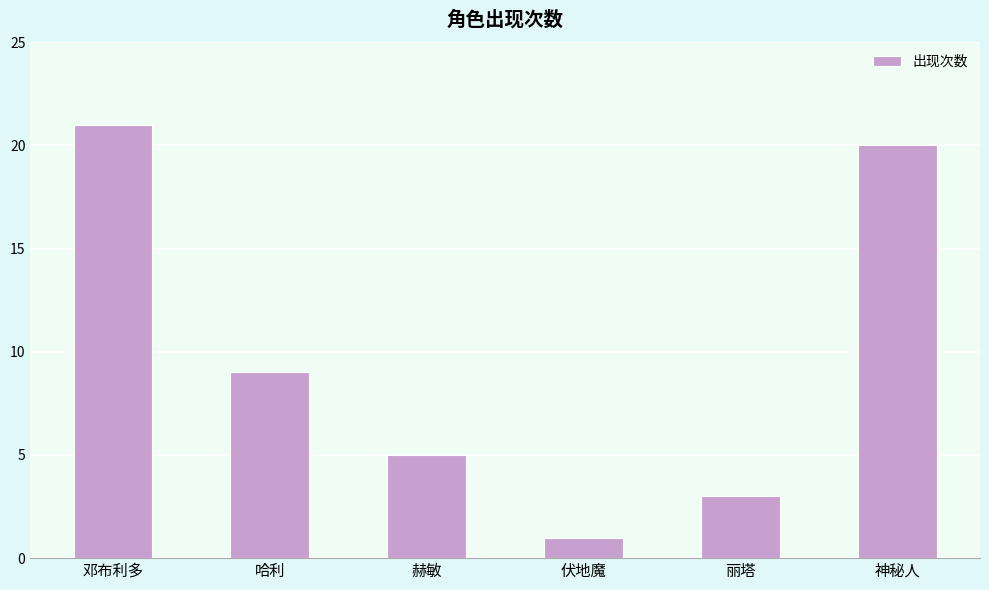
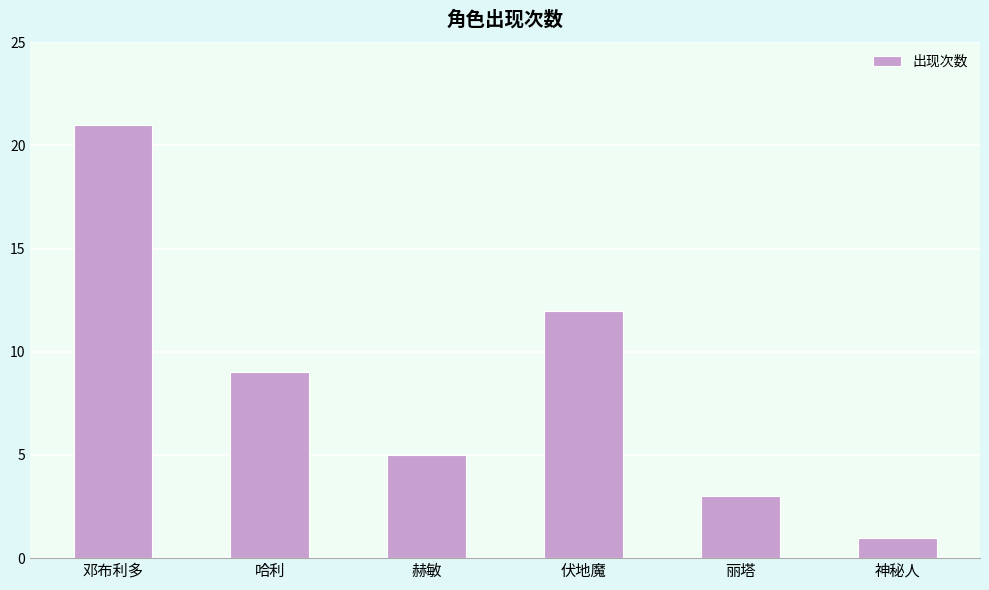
伏地魔: 1 -> 12
神秘人: 20 -> 1
